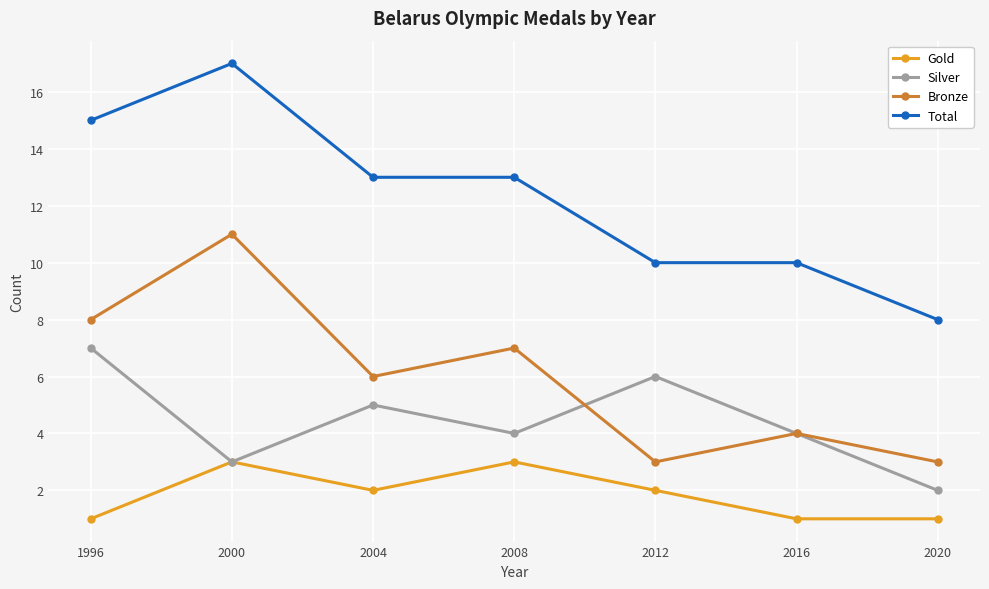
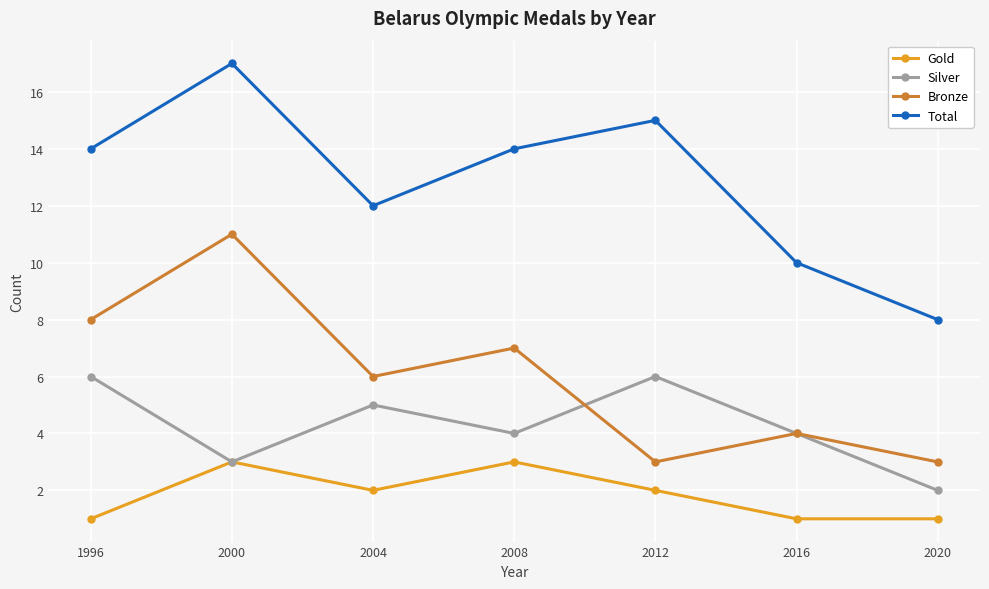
Silver, 1996: 7 -> 6
Total, 1996: 15 -> 14
Total, 2004: 13 -> 12
Total, 2008: 13 -> 14
Total, 2012: 10 -> 15
